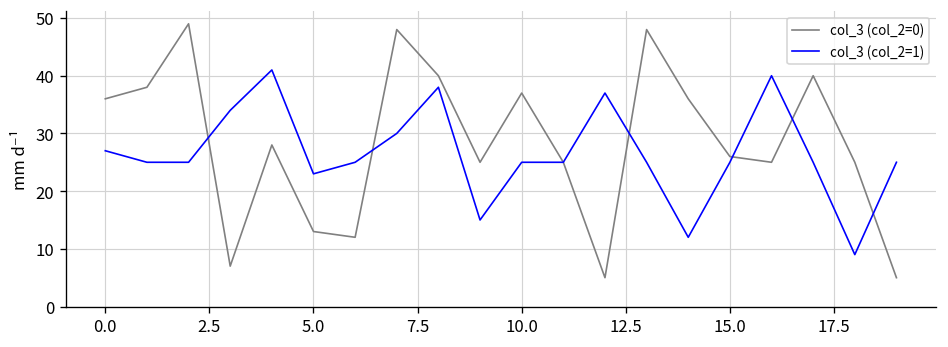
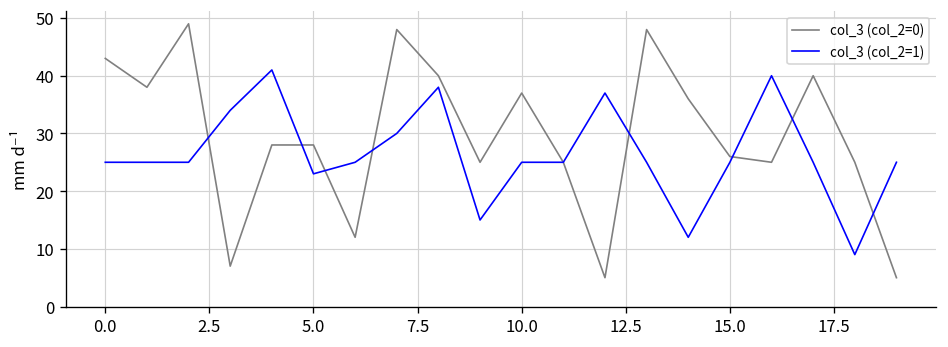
col_3 (col_2=0), 0.0: 36 -> 43
col_3 (col_2=1), 0.0: 27 -> 25
col_3 (col_2=0), 5.0: 13 -> 28
